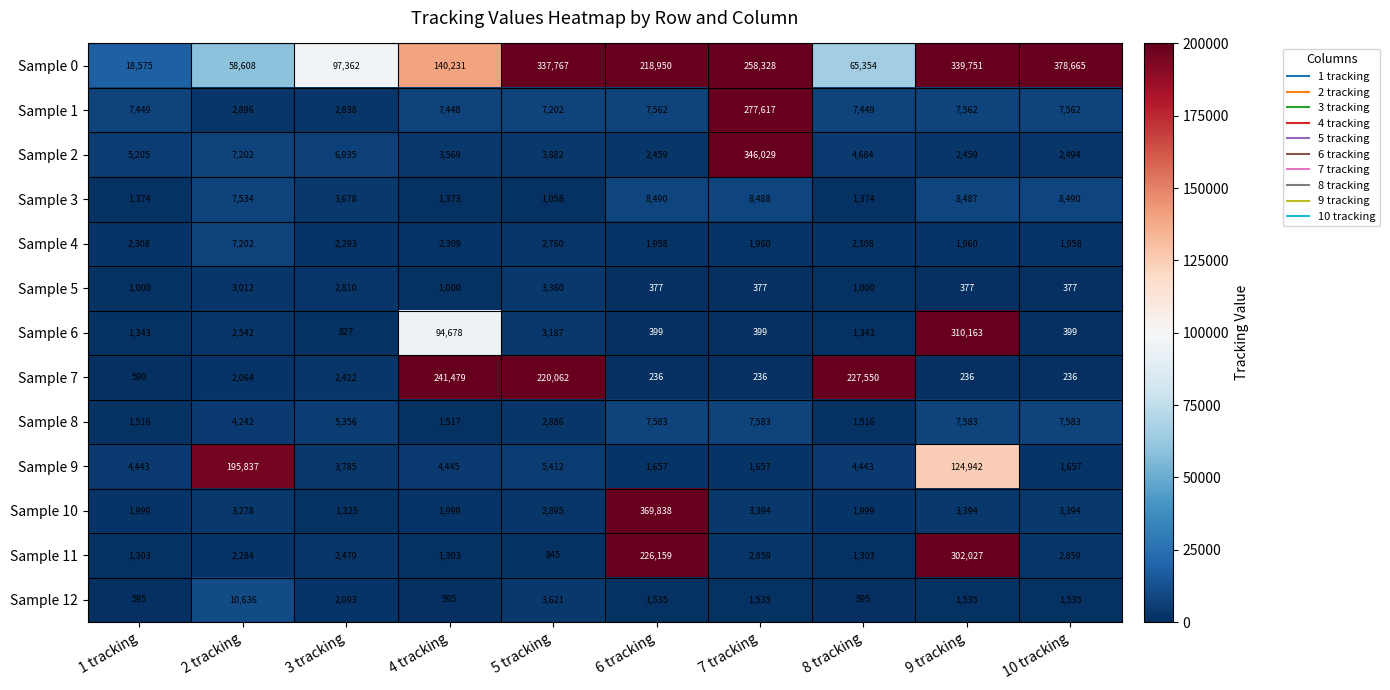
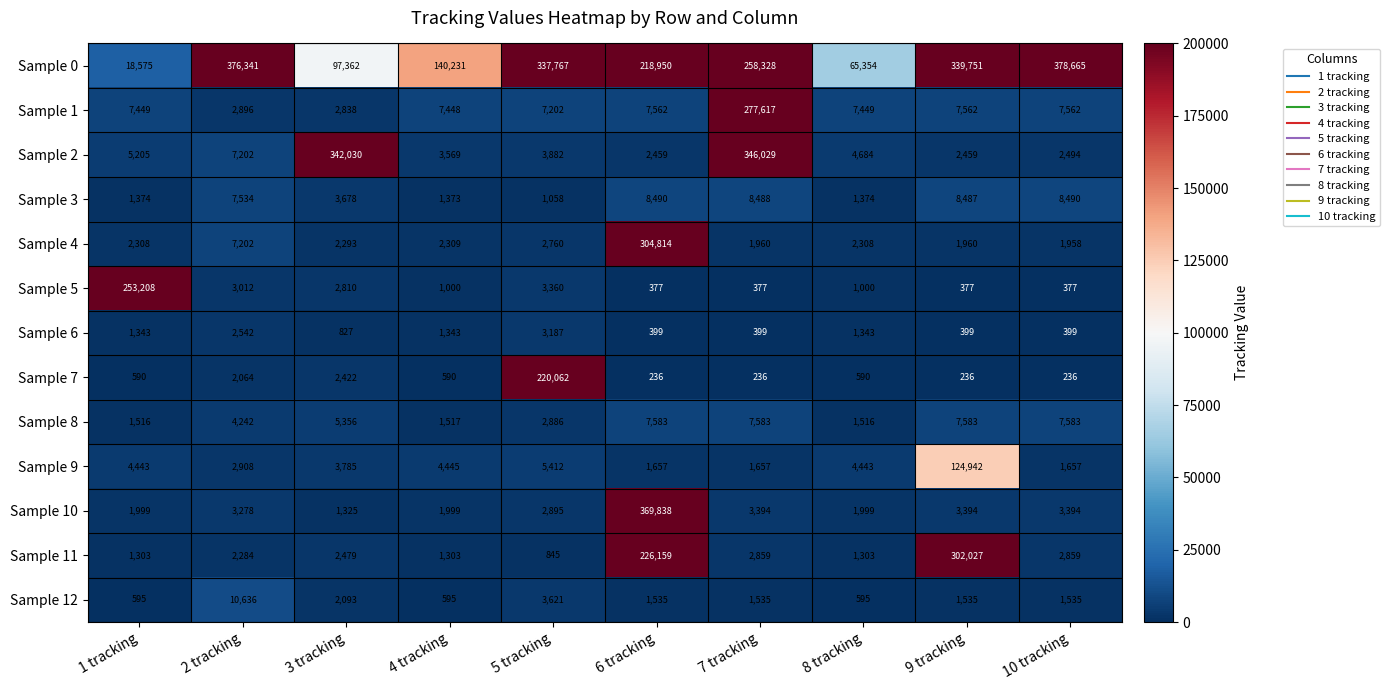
Sample 0, 2 tracking: 58,608 -> 376,341
Sample 2, 3 tracking: 6,935 -> 342,030
Sample 4, 6 tracking: 1,958 -> 304,814
Sample 5, 1 tracking: 1,000 -> 253,208
Sample 6, 4 tracking: 94,678 -> 1,343
Sample 6, 9 tracking: 310,163 -> 399
Sample 7, 4 tracking: 241,479 -> 590
Sample 7, 8 tracking: 227,550 -> 590
Sample 9, 2 tracking: 195,837 -> 2,908
